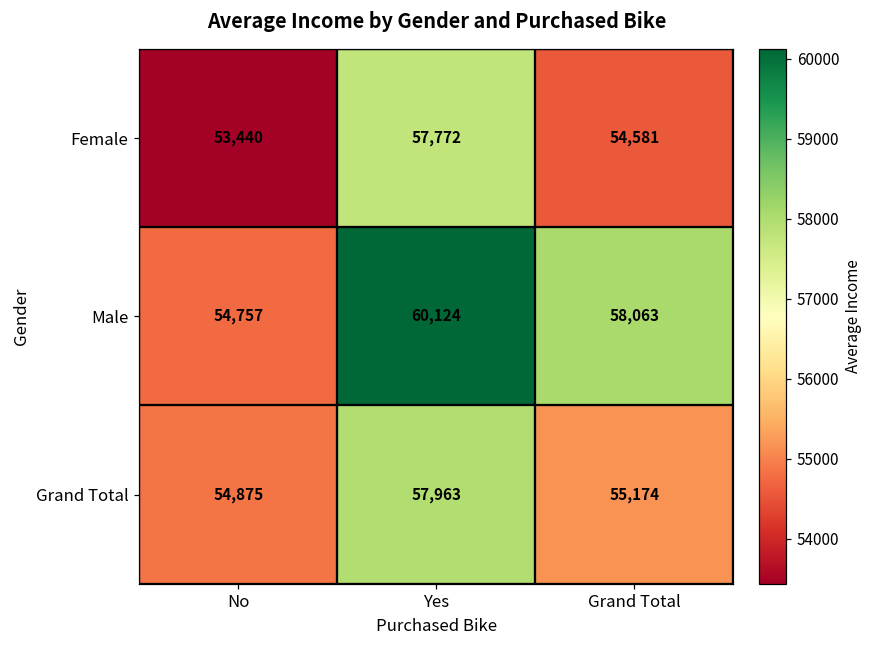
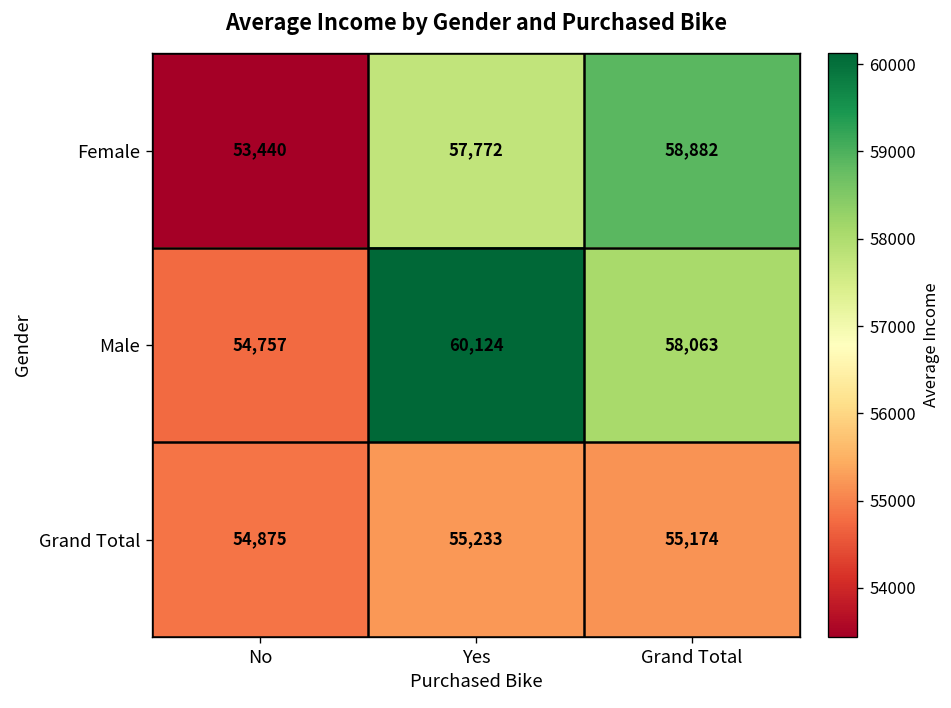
Female, Grand Total: 54,581 -> 58,882
Grand Total, Yes: 57,963 -> 55,233
